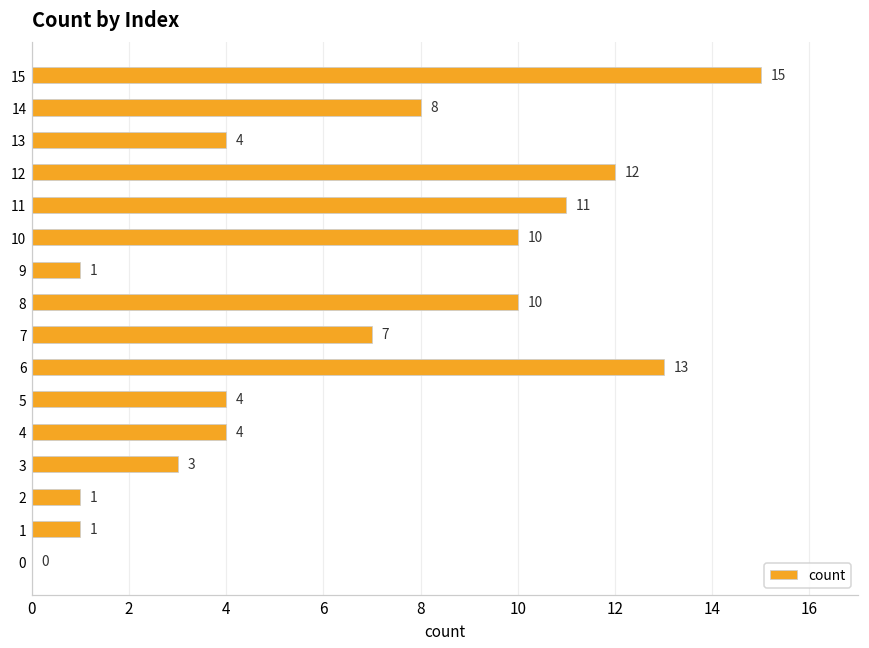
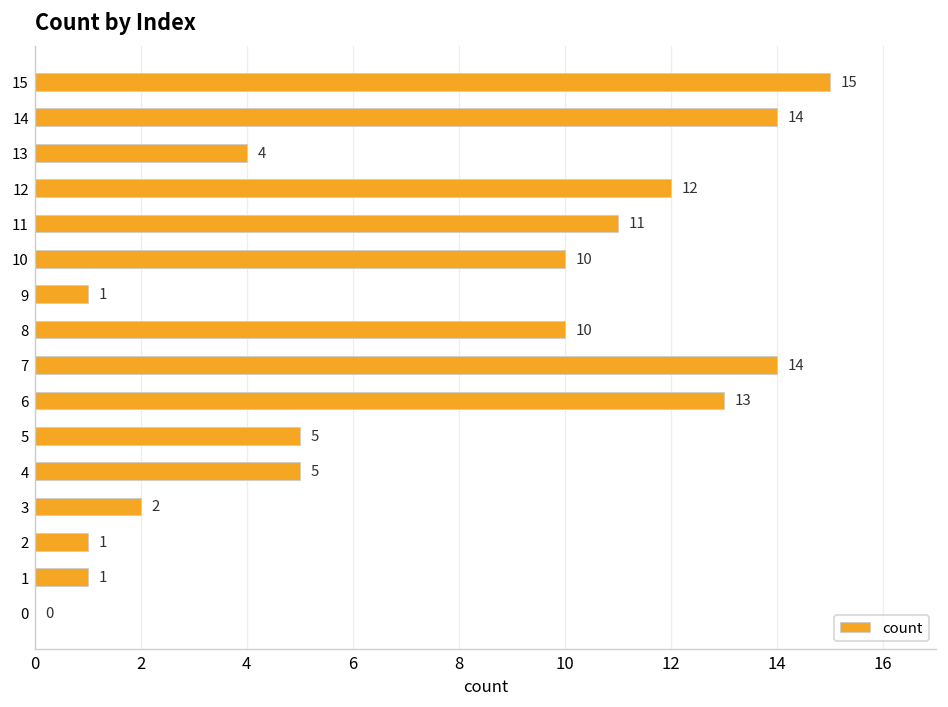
14: 8 -> 14
7: 7 -> 14
5: 4 -> 5
4: 4 -> 5
3: 3 -> 2
